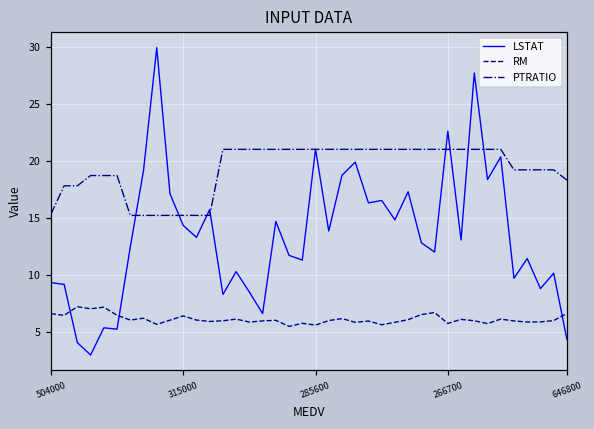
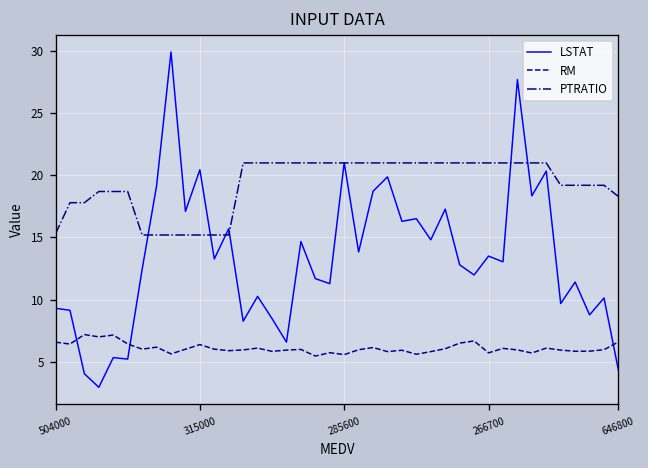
LSTAT, 315000: 14.3 -> 20.5
LSTAT, 266700: 22.6 -> 13.5
